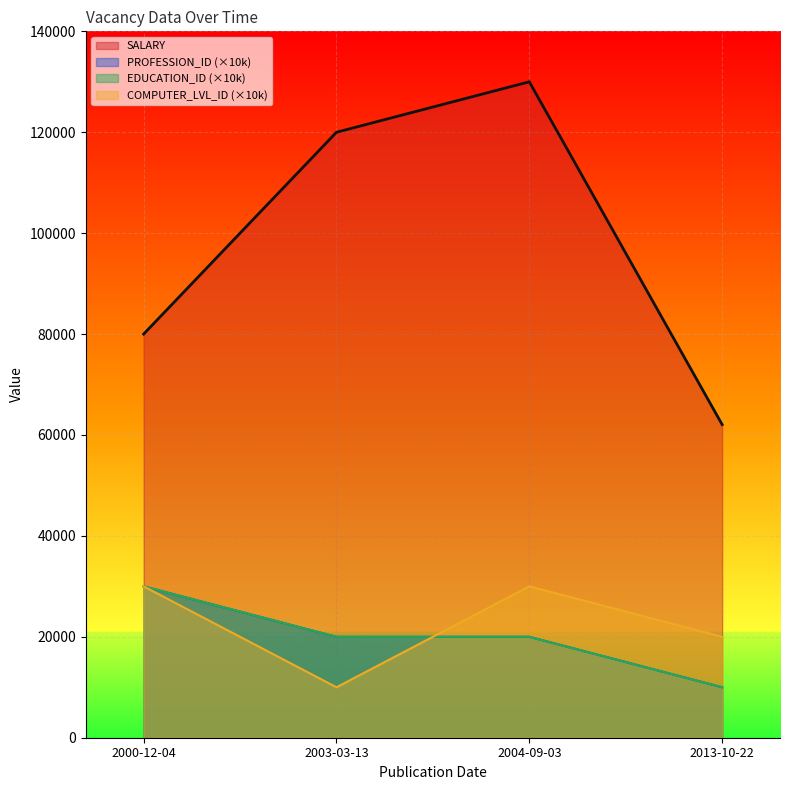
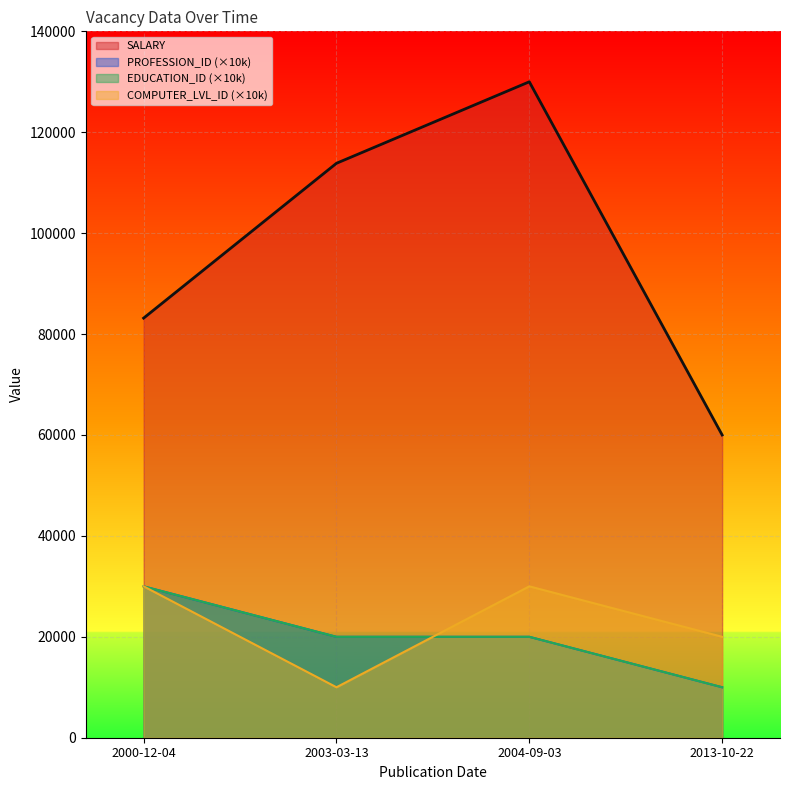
SALARY, 2000-12-04: 80000 -> 83000
SALARY, 2003-03-13: 120000 -> 114000
SALARY, 2013-10-22: 62000 -> 60000
